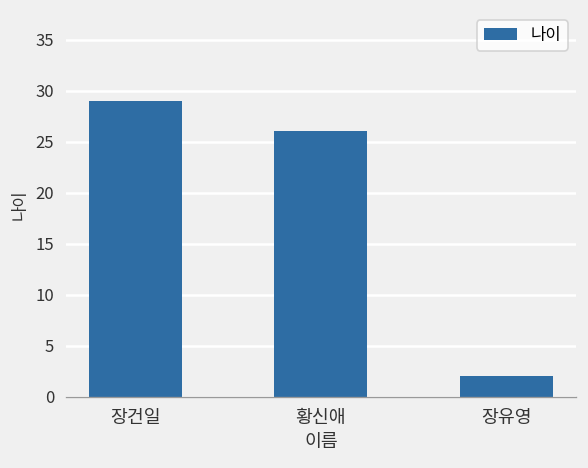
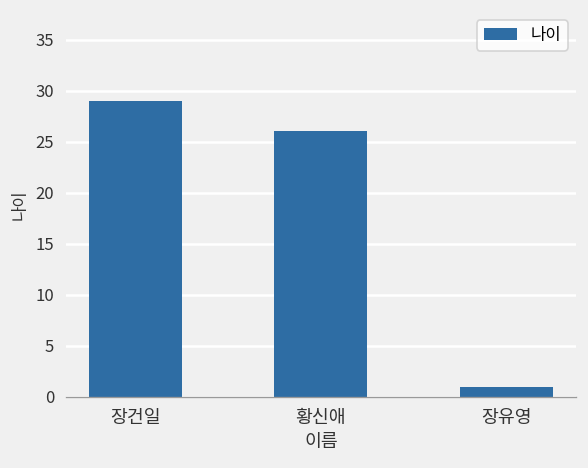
장유영: 2 -> 1
